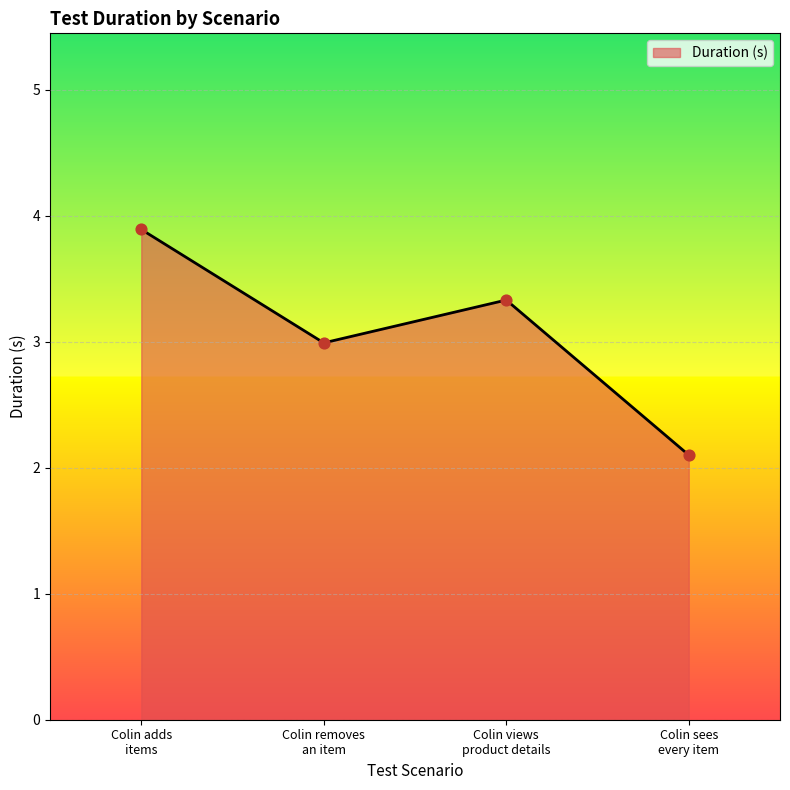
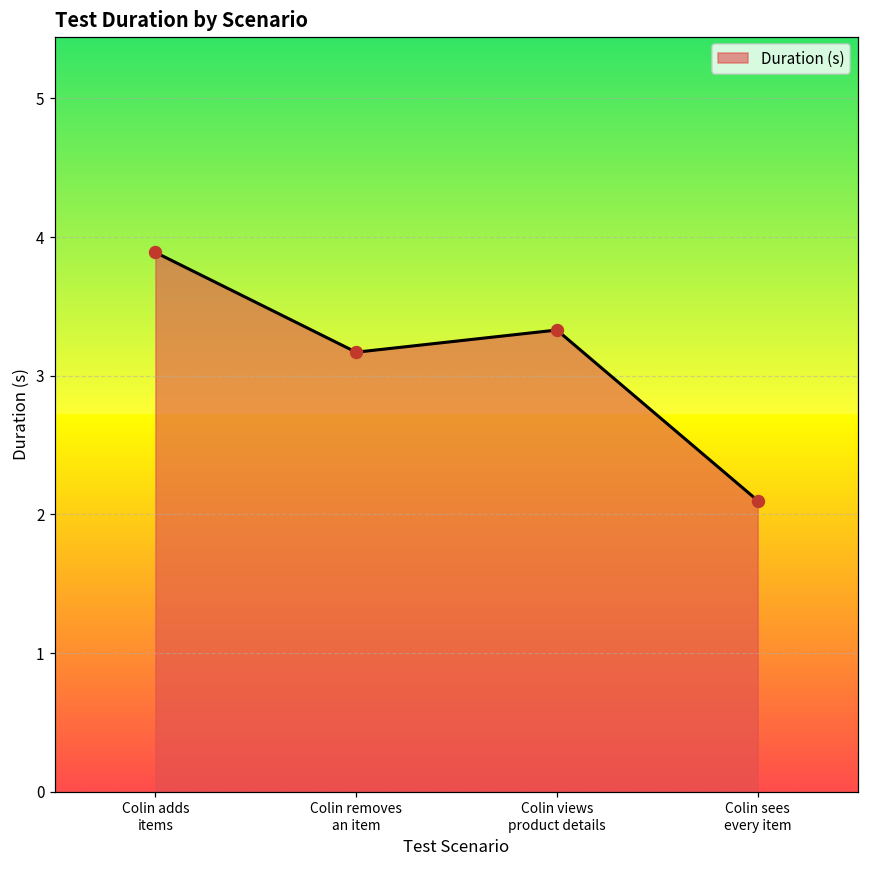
Colin removes an item: 2.99 -> 3.17
